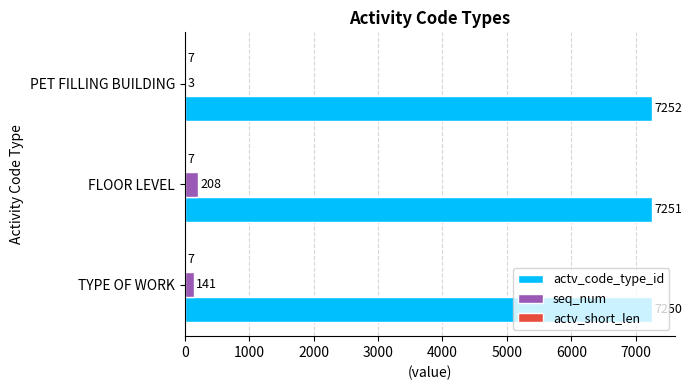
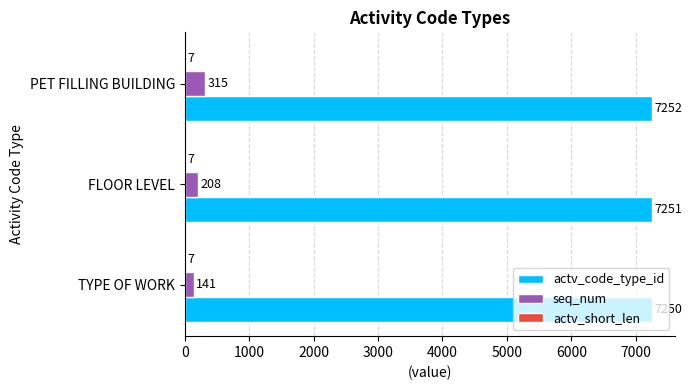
seq_num, PET FILLING BUILDING: 3 -> 315
